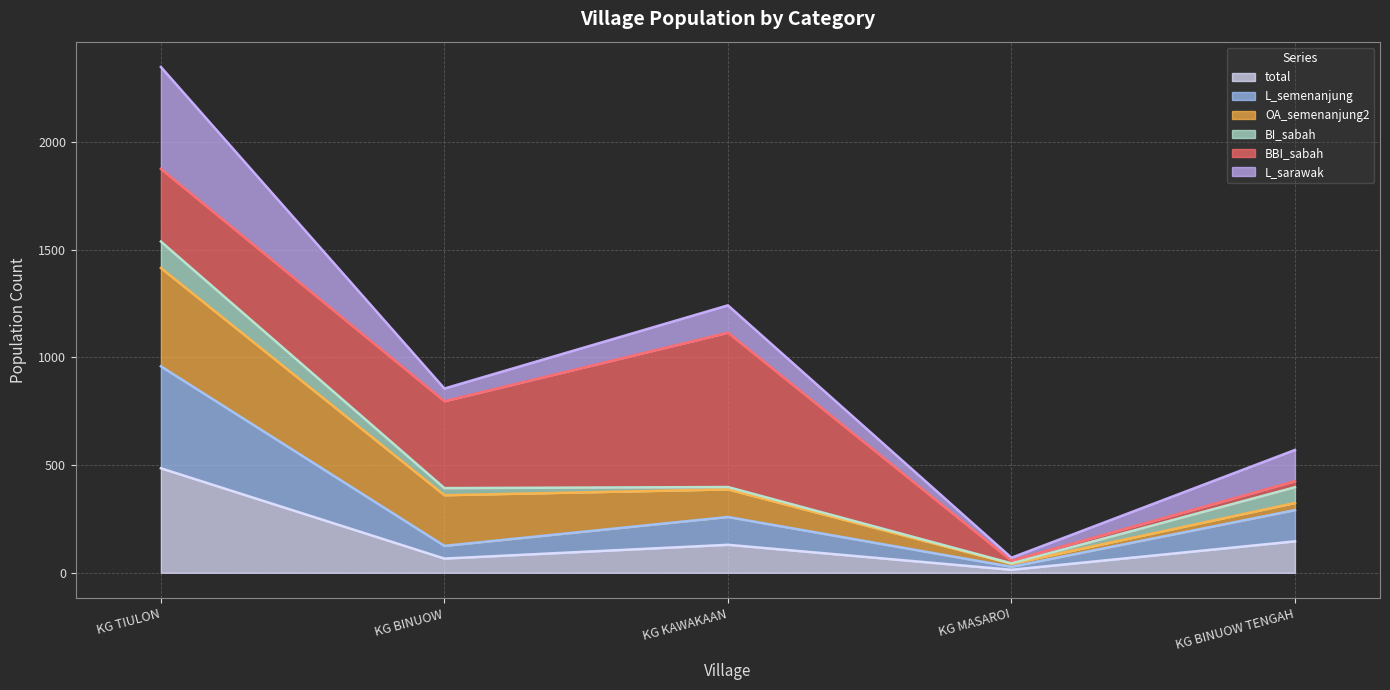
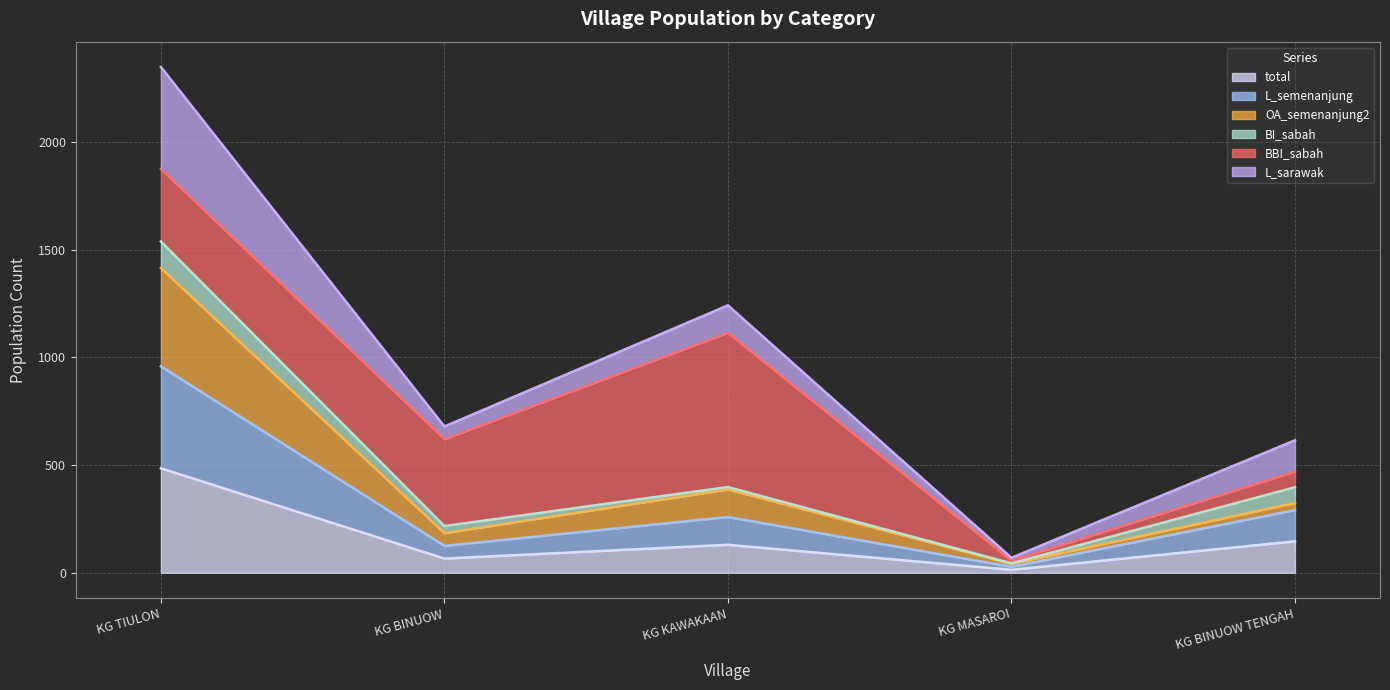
OA_semenanjung2, KG BINUOW: 240 -> 60
BBI_sabah, KG BINUOW TENGAH: 30 -> 70
